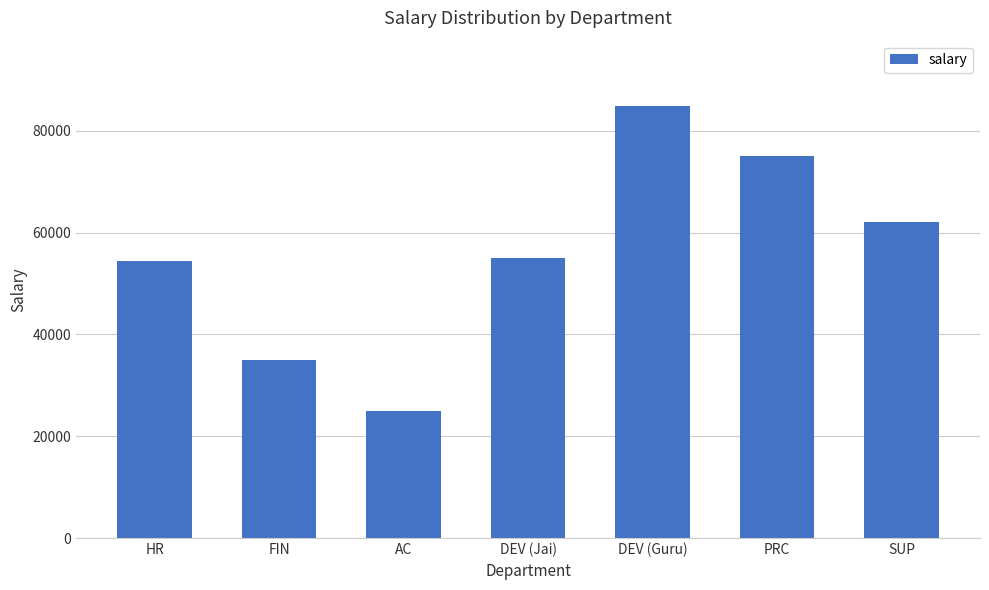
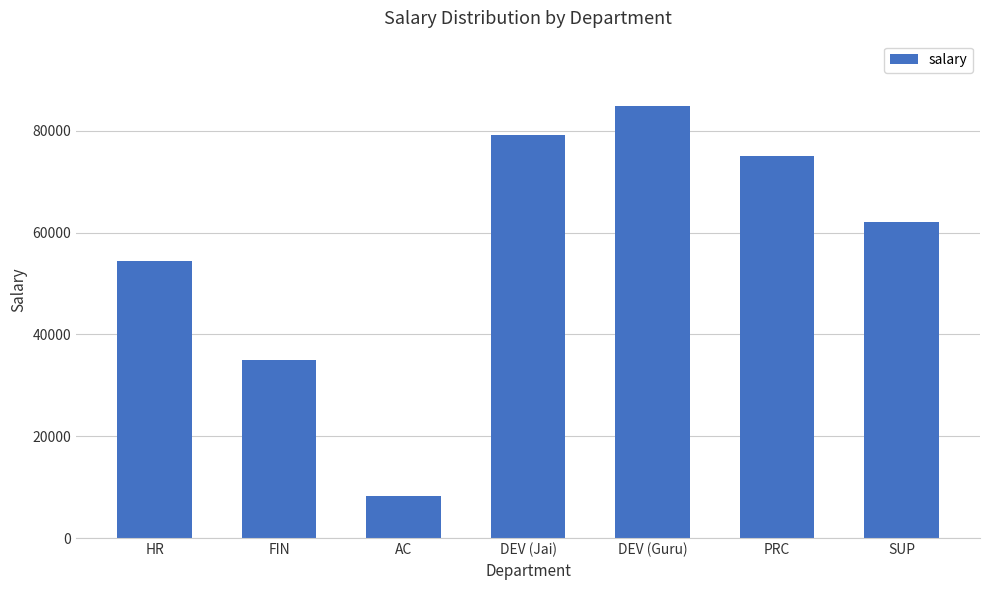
AC: 25000 -> 8000
DEV (Jai): 55000 -> 79000
